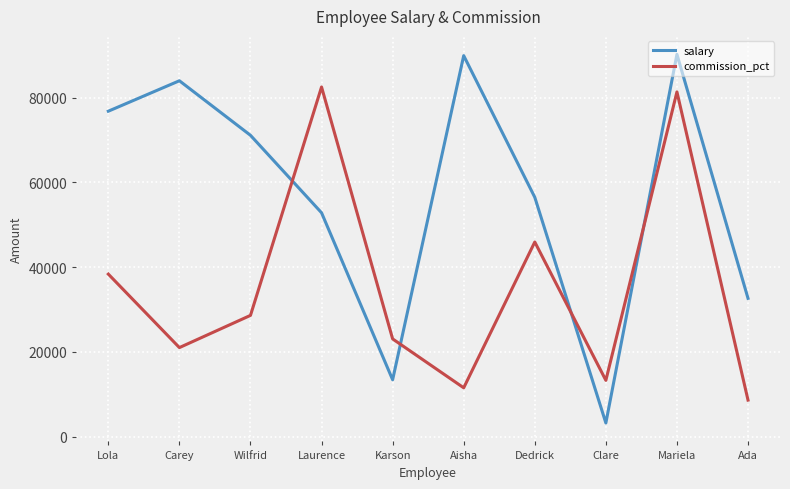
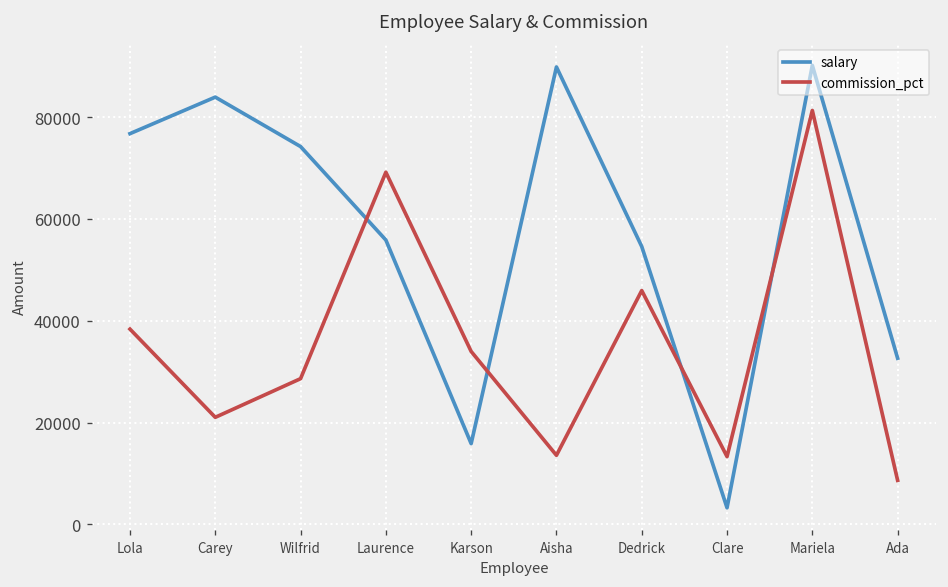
salary, Wilfrid: 71000 -> 74000
salary, Laurence: 53000 -> 56000
commission_pct, Laurence: 82000 -> 69000
salary, Karson: 13000 -> 16000
commission_pct, Karson: 23000 -> 34000
commission_pct, Aisha: 12000 -> 14000
salary, Dedrick: 56000 -> 55000
